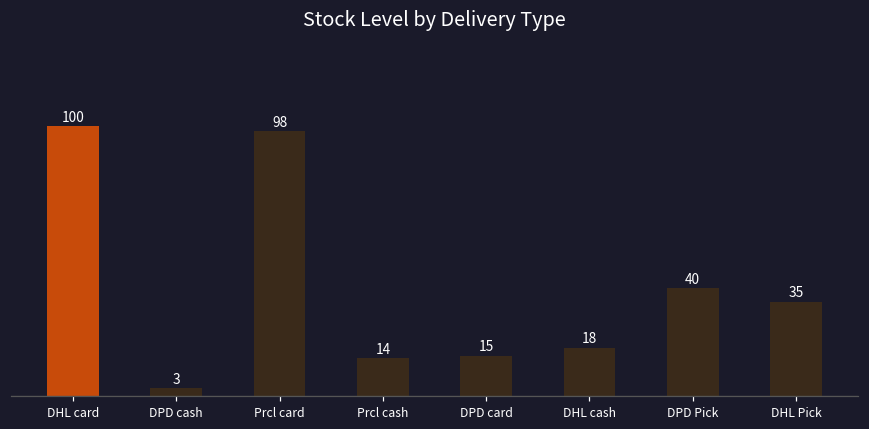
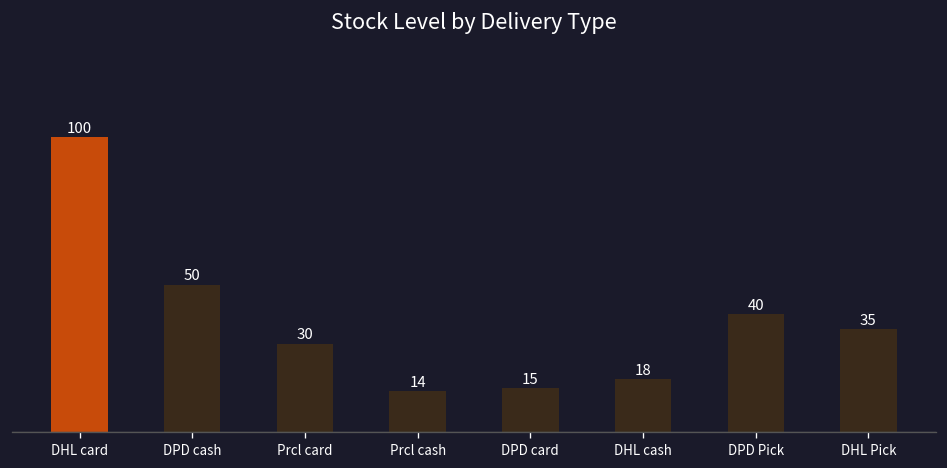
DPD cash: 3 -> 50
Prcl card: 98 -> 30
